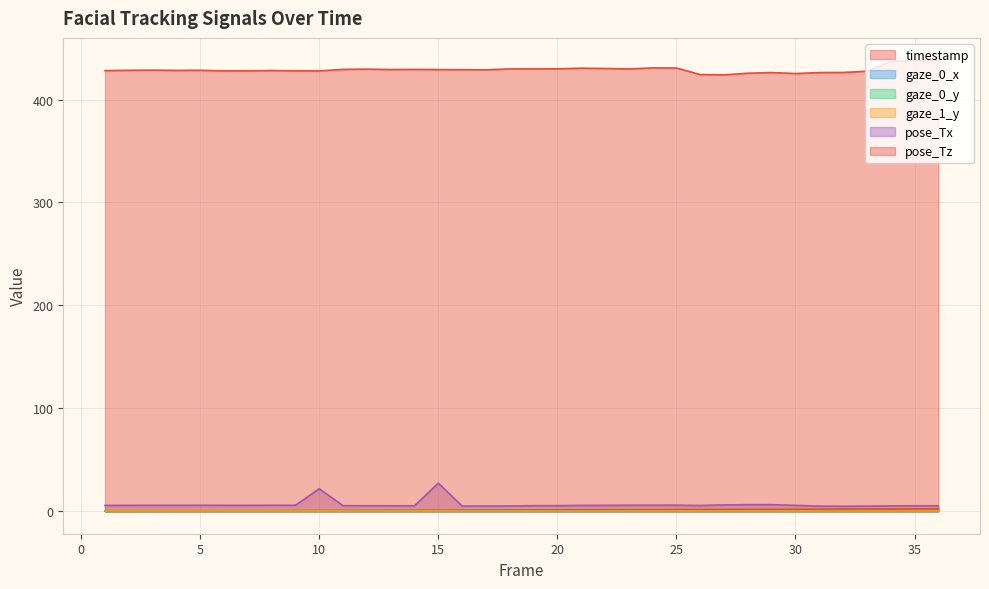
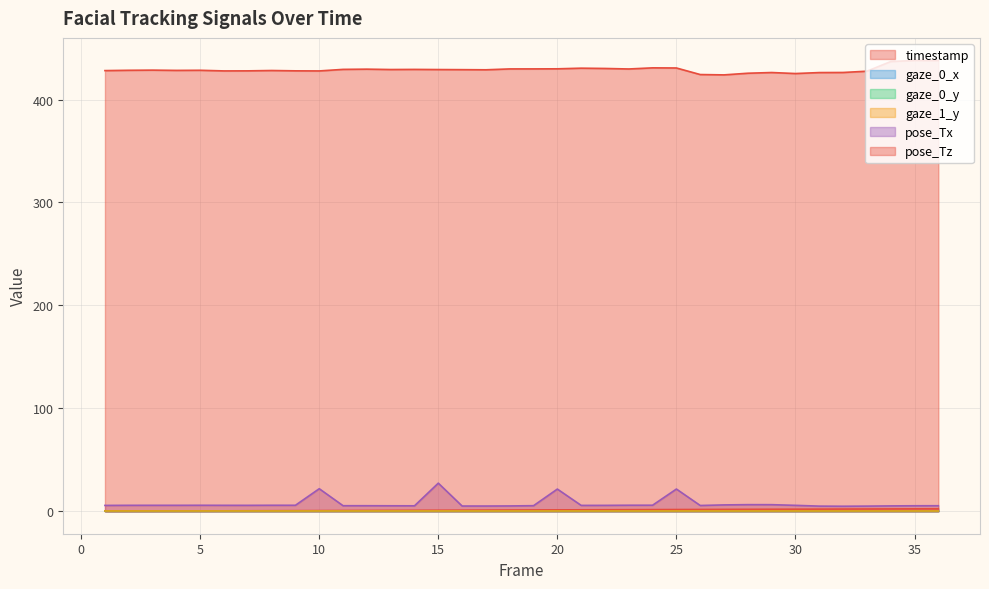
pose_Tx, 20: 5 -> 21
pose_Tx, 25: 6 -> 22
